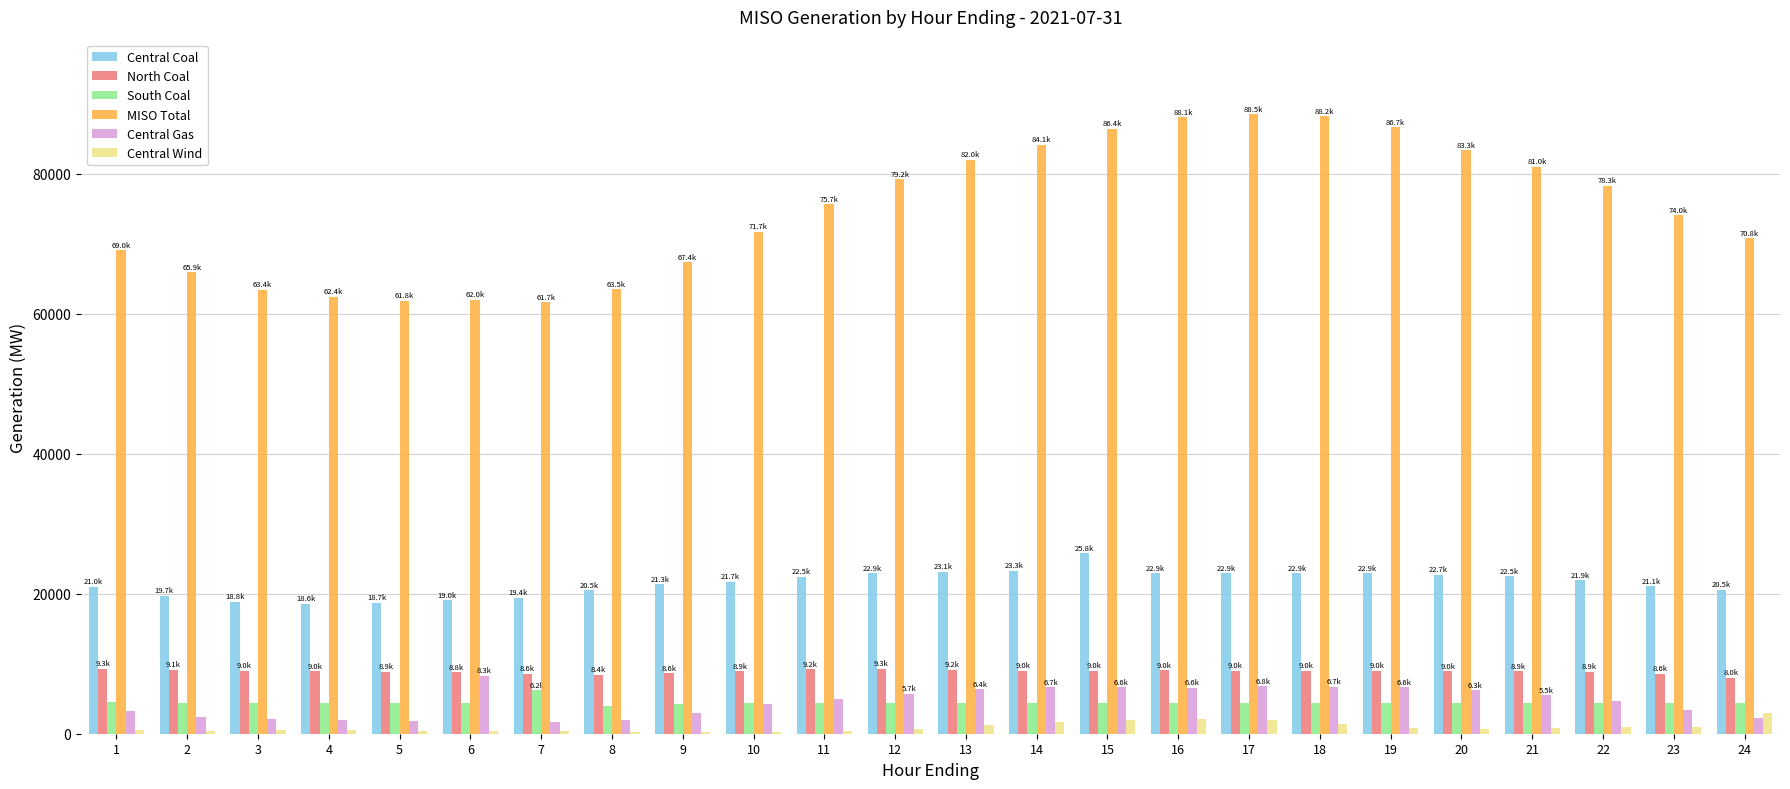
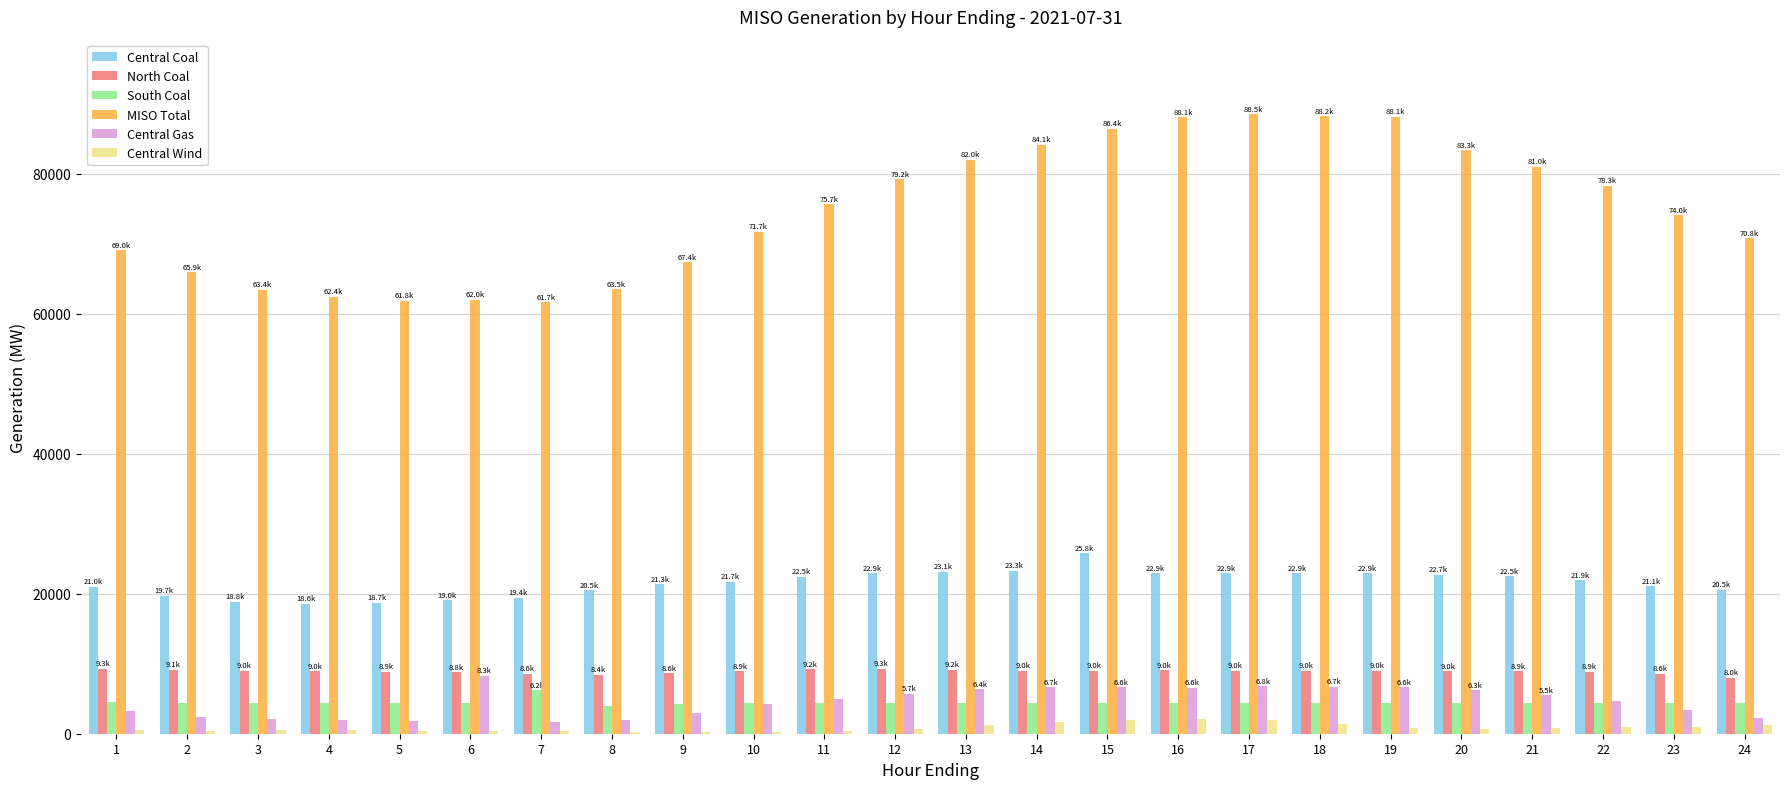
MISO Total, 19: 86.7k -> 88.1k
Central Wind, 24: 3000 -> 1000
